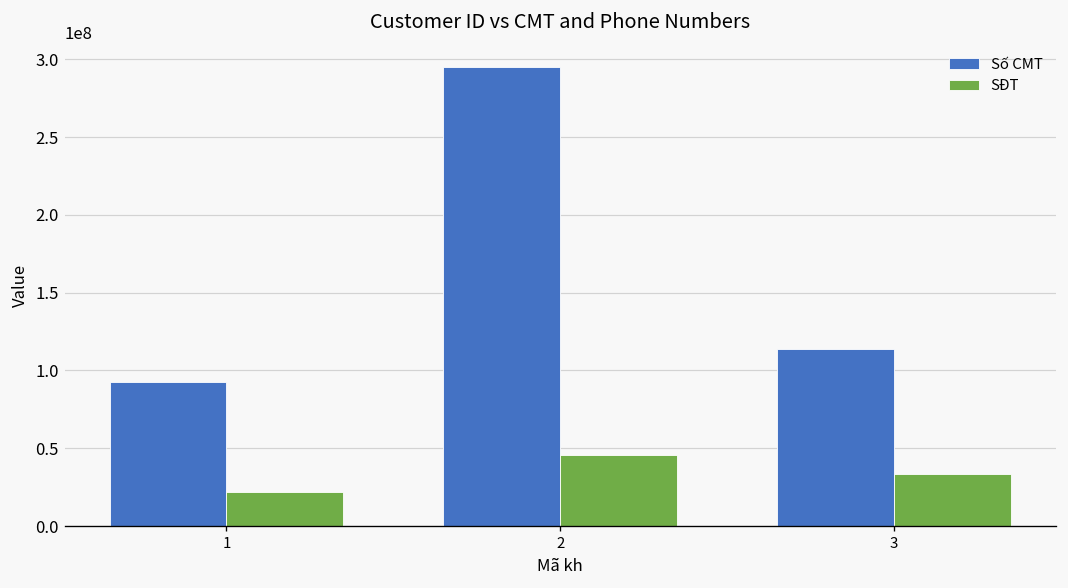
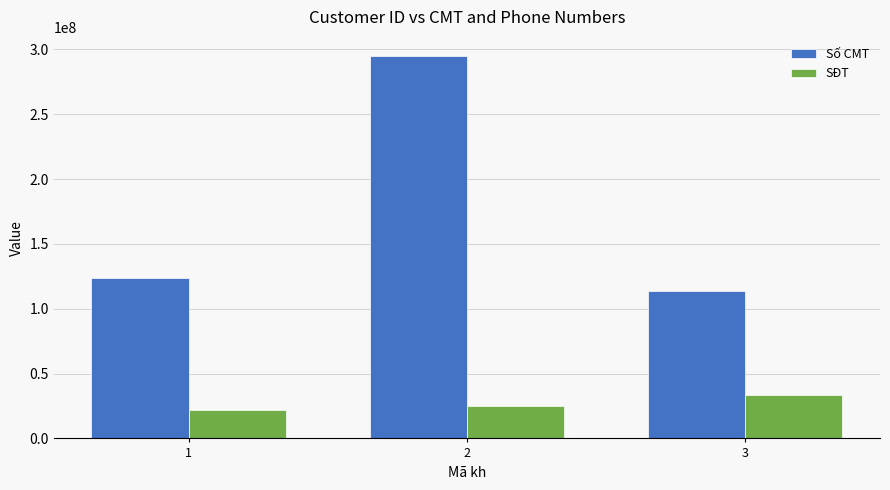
Số CMT, 1: 93000000 -> 123000000
SĐT, 2: 45000000 -> 25000000
